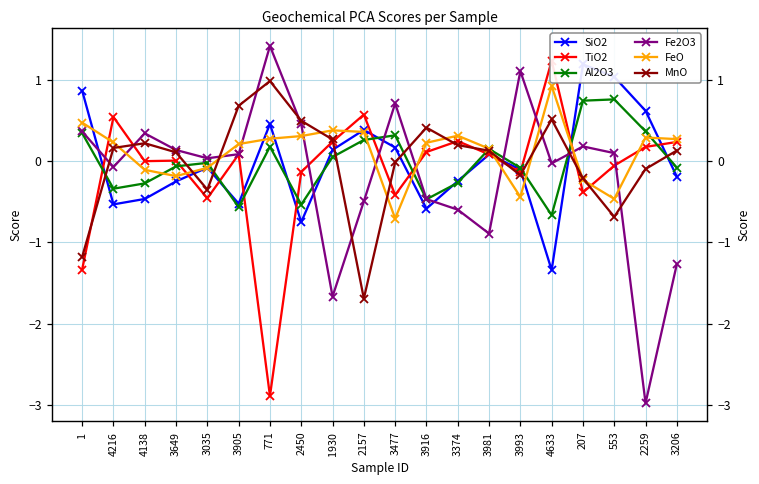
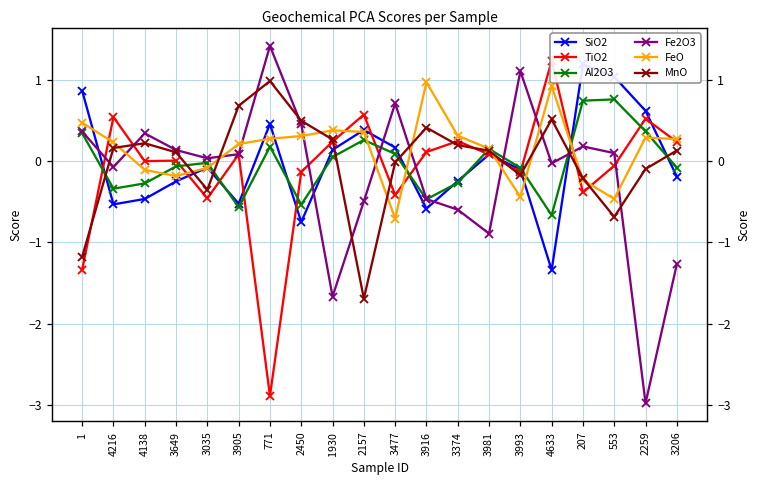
Al2O3, 3477: 0.3 -> 0.1
FeO, 3916: 0.2 -> 1.0
TiO2, 2259: 0.2 -> 0.5
